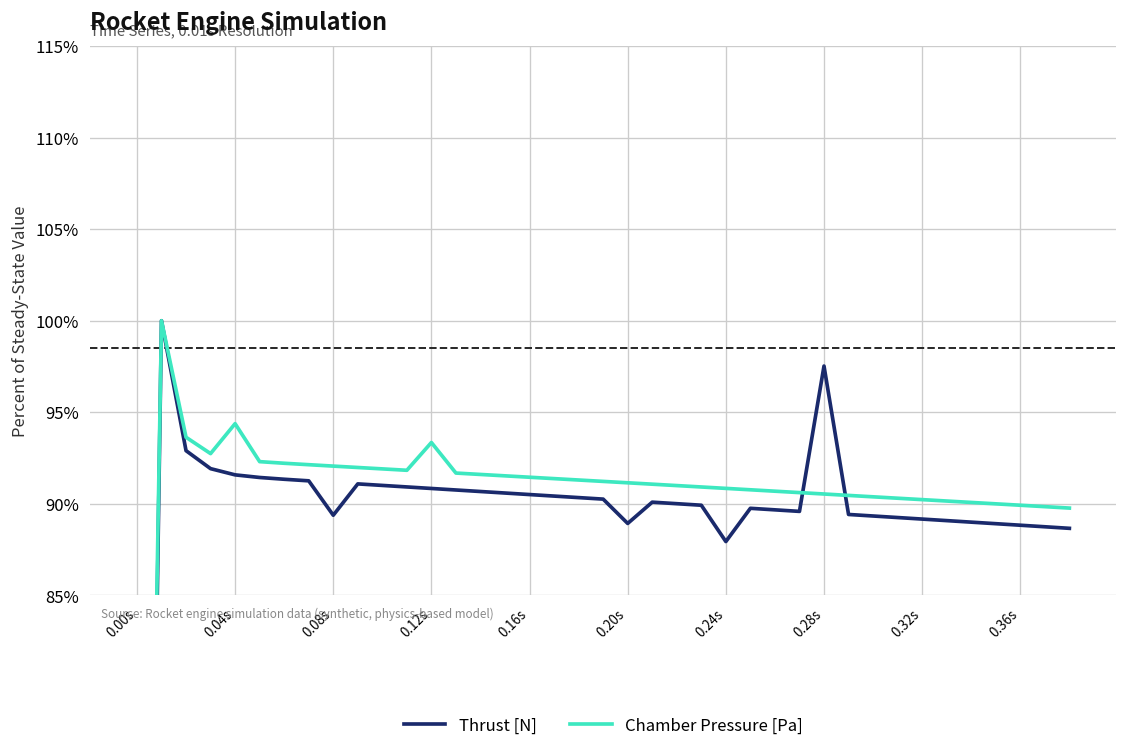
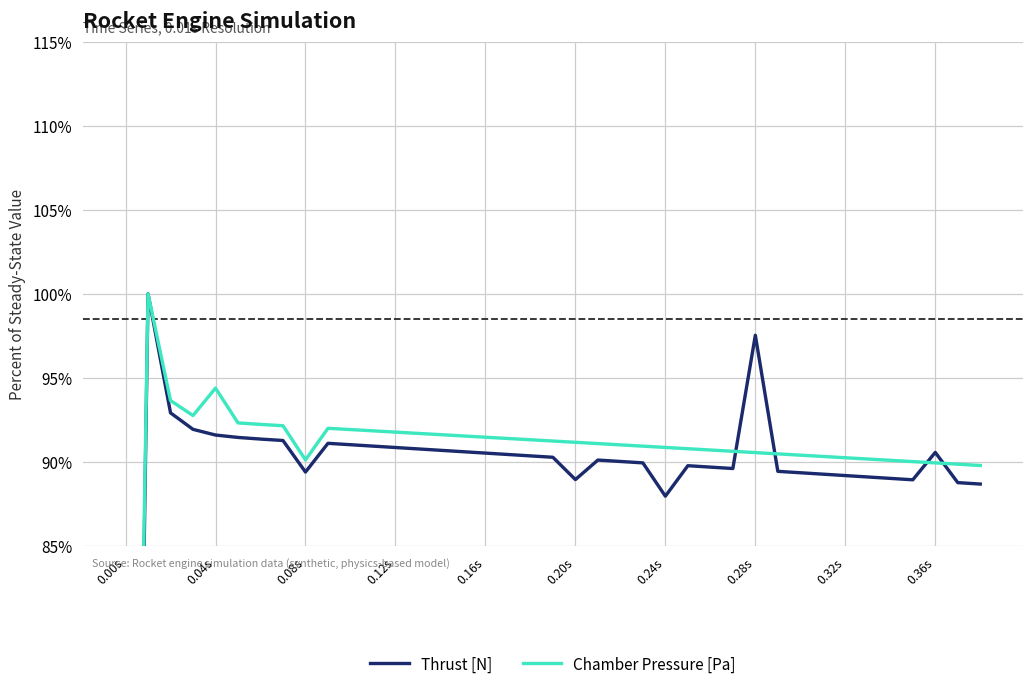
Chamber Pressure [Pa], 0.08s: 92.1% -> 90.1%
Chamber Pressure [Pa], 0.12s: 93.4% -> 91.8%
Thrust [N], 0.36s: 88.8% -> 90.6%
